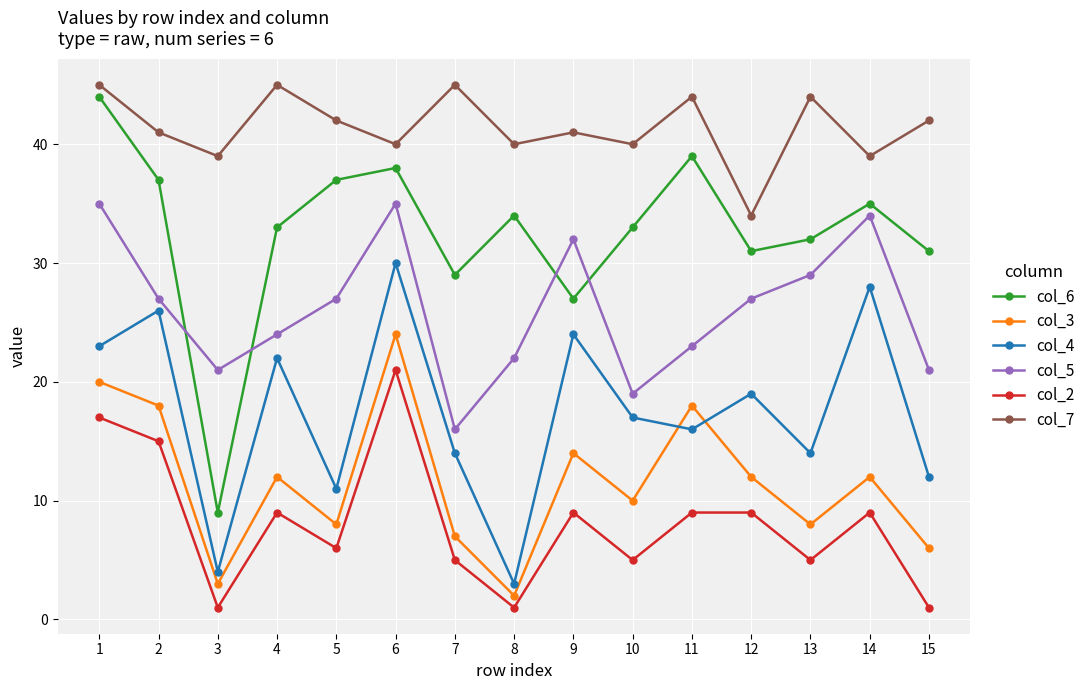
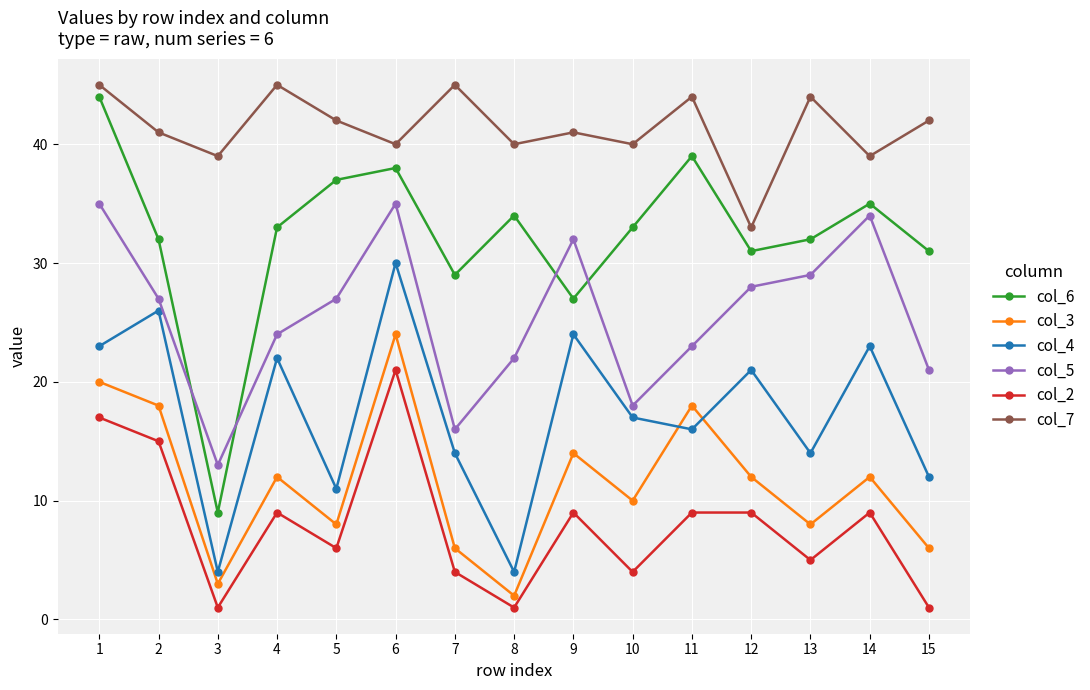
col_6, 2: 37 -> 32
col_5, 3: 21 -> 13
col_3, 7: 7 -> 6
col_2, 7: 5 -> 4
col_4, 8: 3 -> 4
col_5, 10: 19 -> 18
col_2, 10: 5 -> 4
col_4, 12: 19 -> 21
col_5, 12: 27 -> 28
col_7, 12: 34 -> 33
col_4, 14: 28 -> 23
